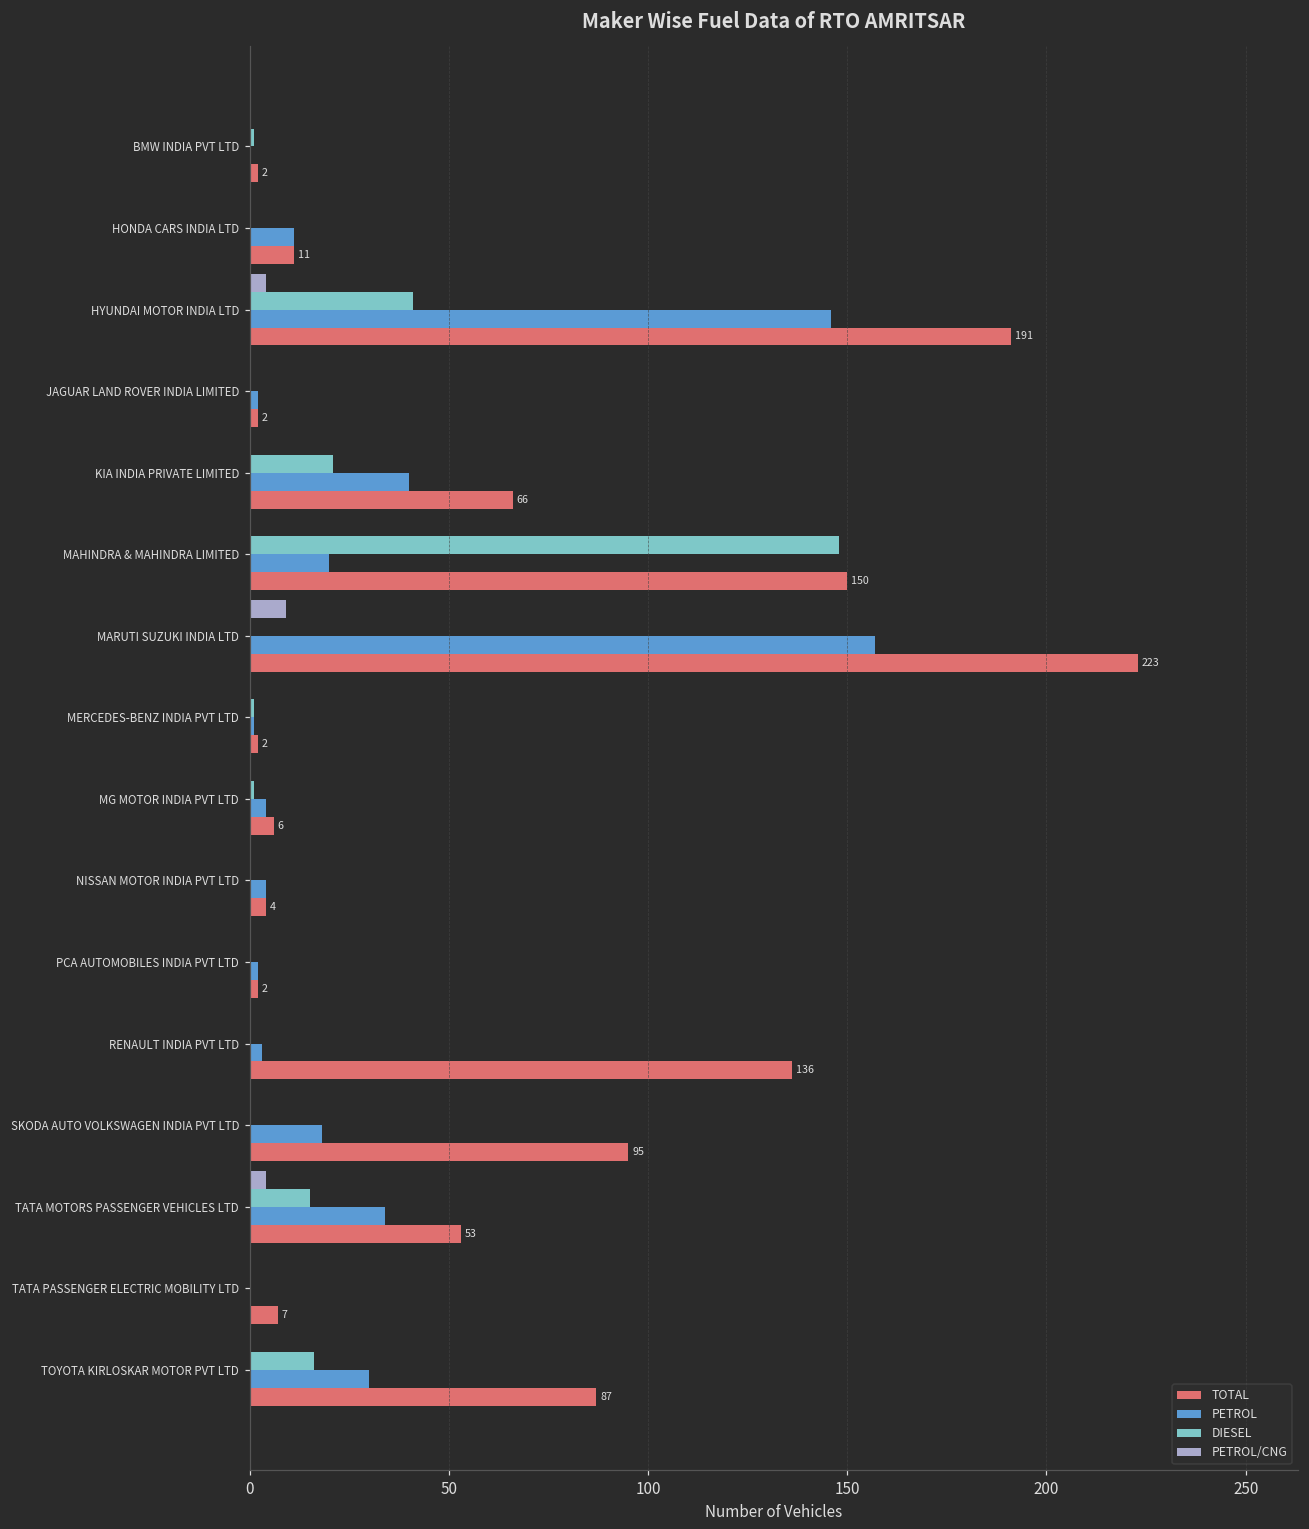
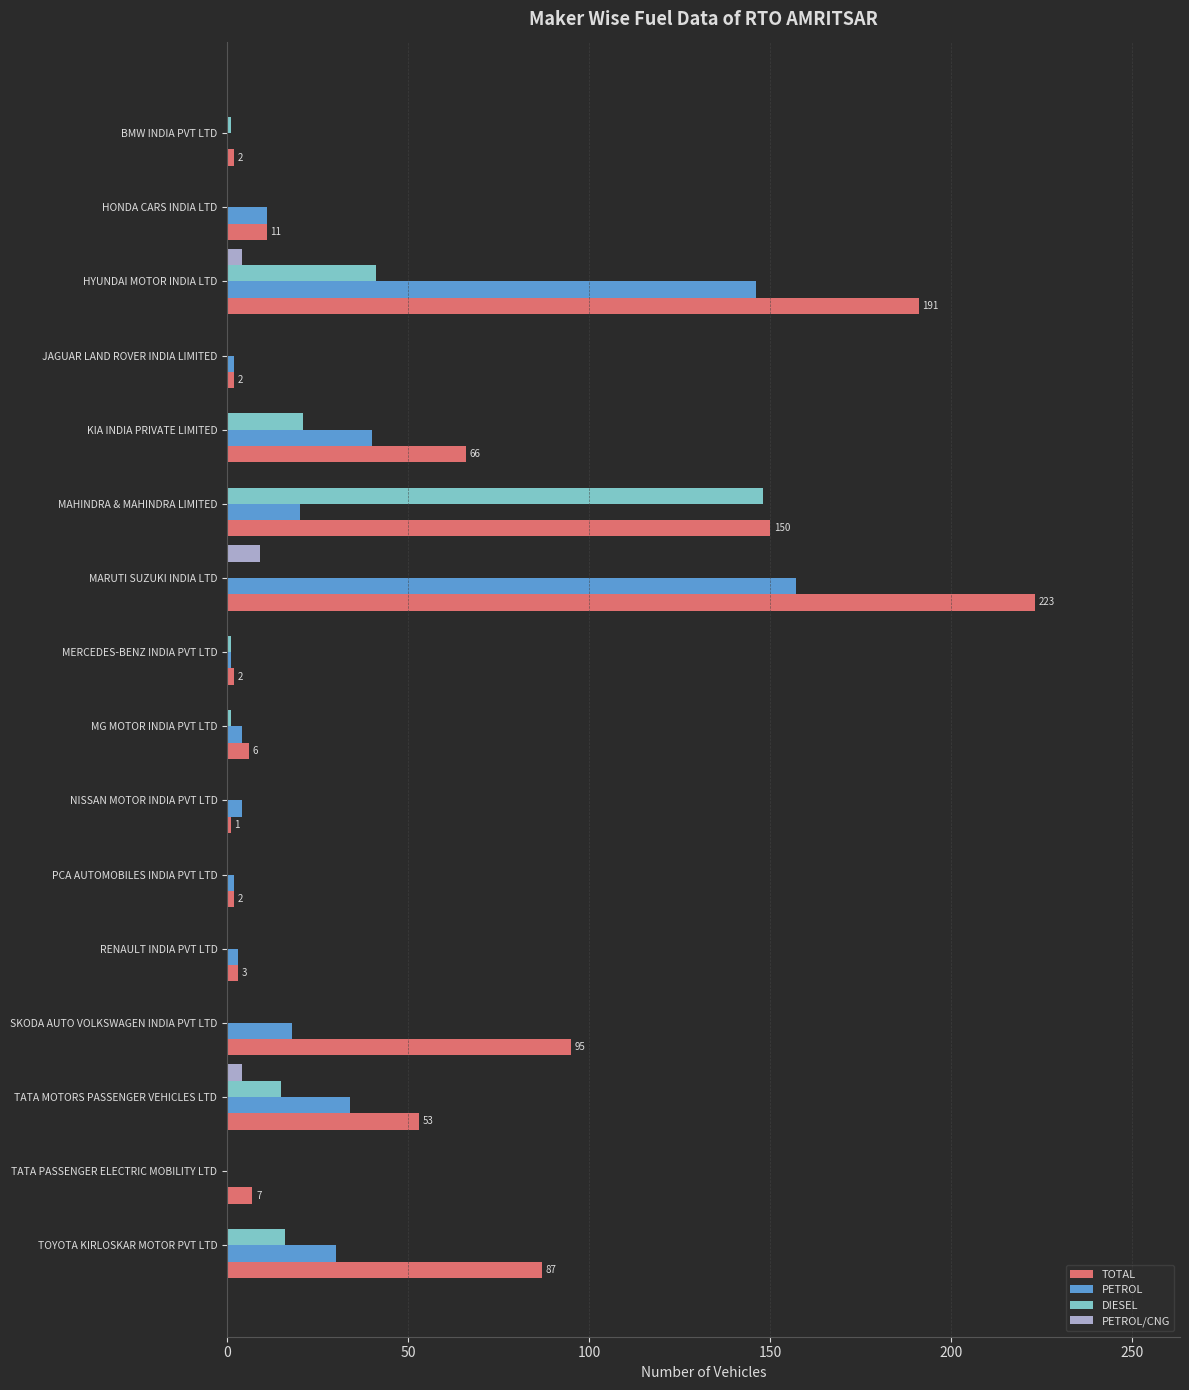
TOTAL, NISSAN MOTOR INDIA PVT LTD: 4 -> 1
TOTAL, RENAULT INDIA PVT LTD: 136 -> 3
